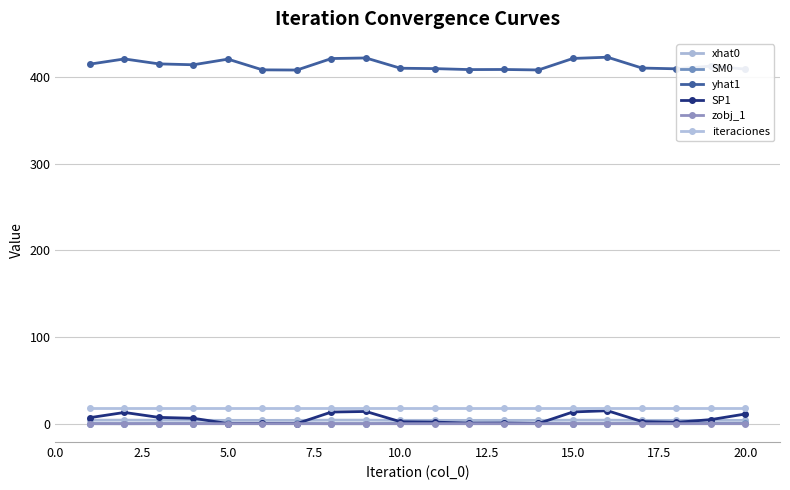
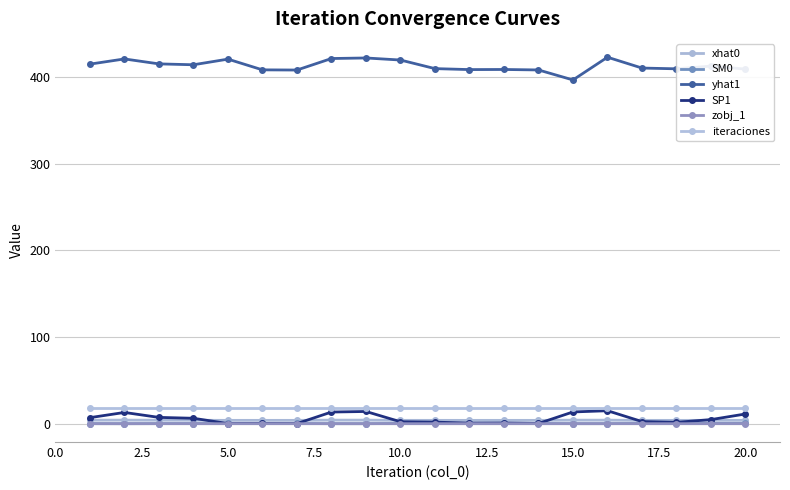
yhat1, 10.0: 410 -> 420
yhat1, 15.0: 420 -> 400
